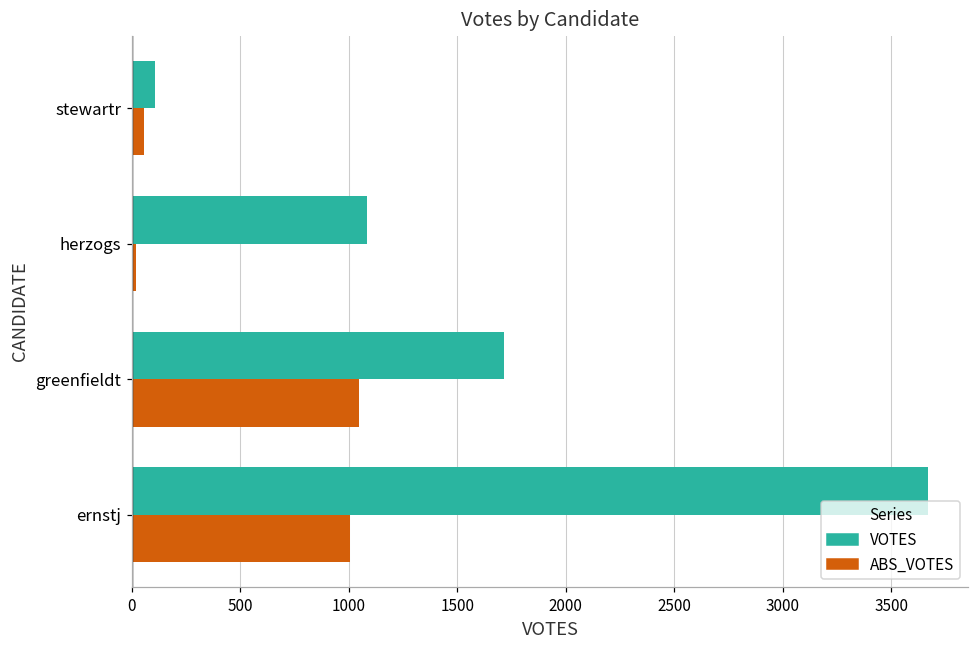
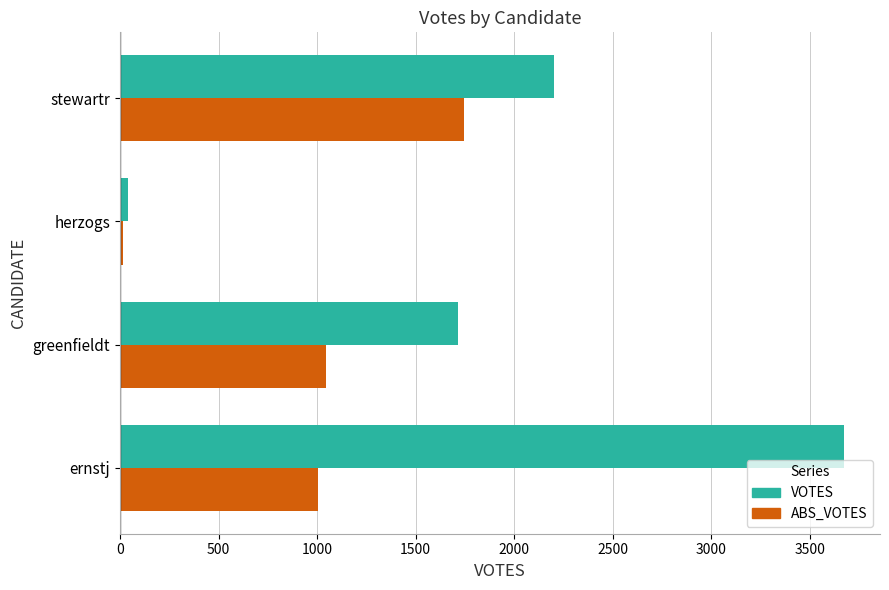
VOTES, stewartr: 110 -> 2200
ABS_VOTES, stewartr: 50 -> 1750
VOTES, herzogs: 1080 -> 40
